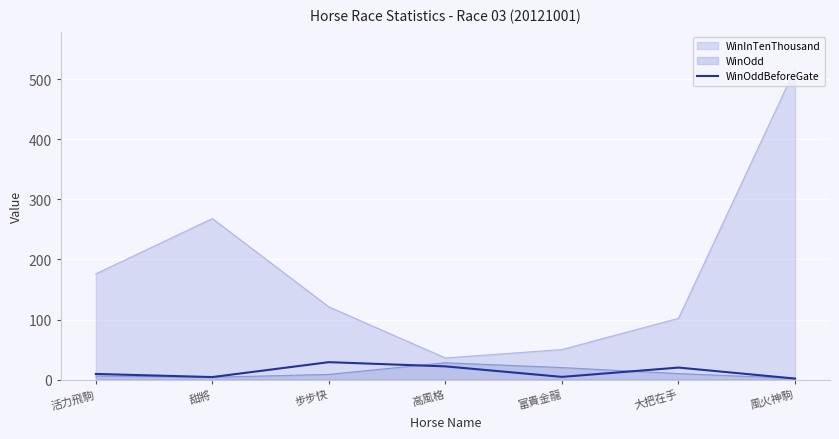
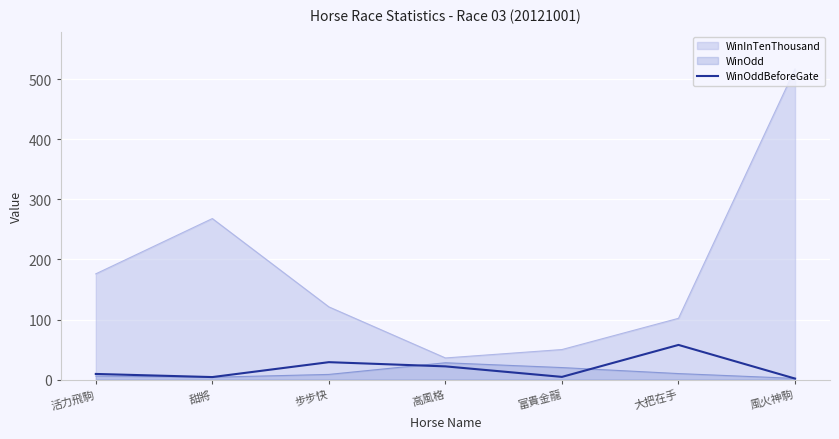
WinOddBeforeGate, 大把在手: 20 -> 60
